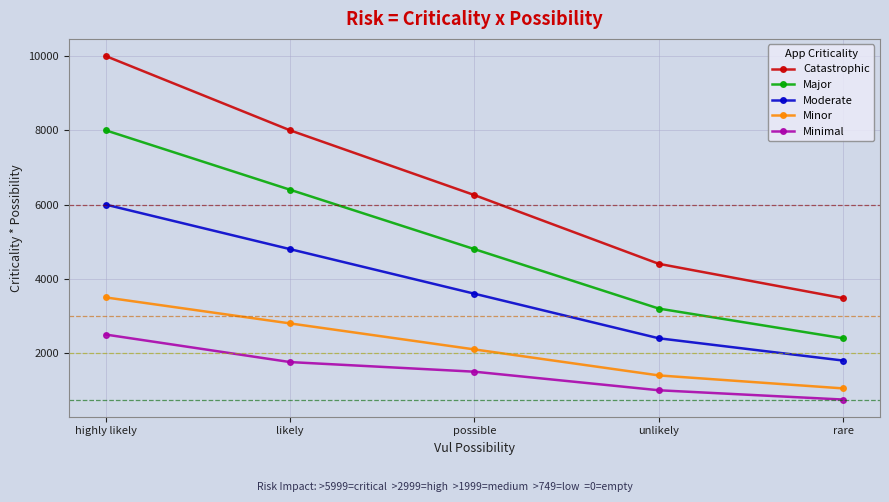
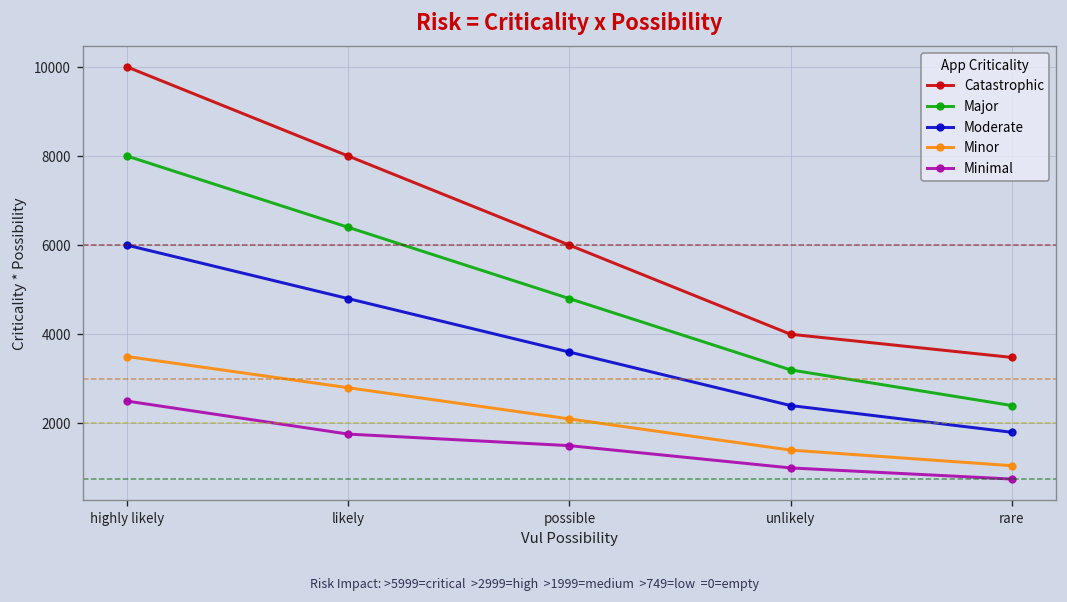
Catastrophic, possible: 6300 -> 6000
Catastrophic, unlikely: 4400 -> 4000
